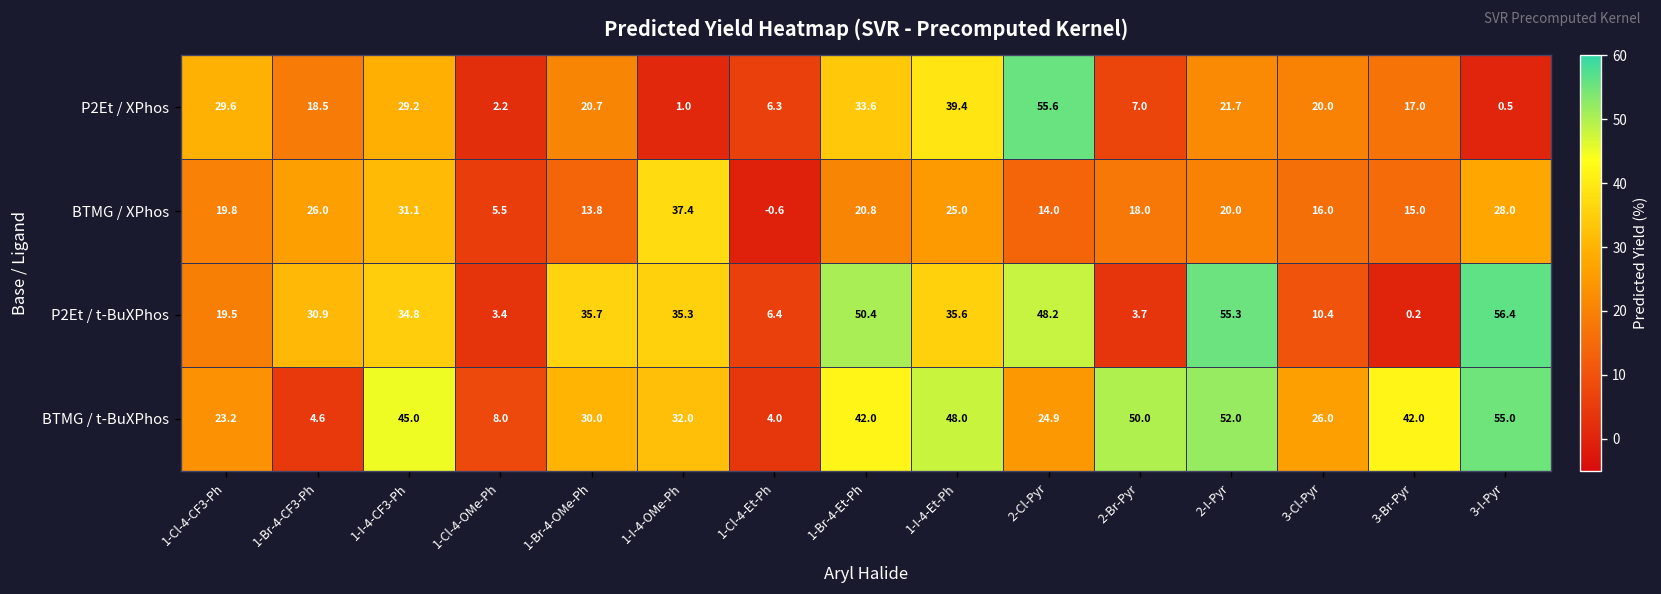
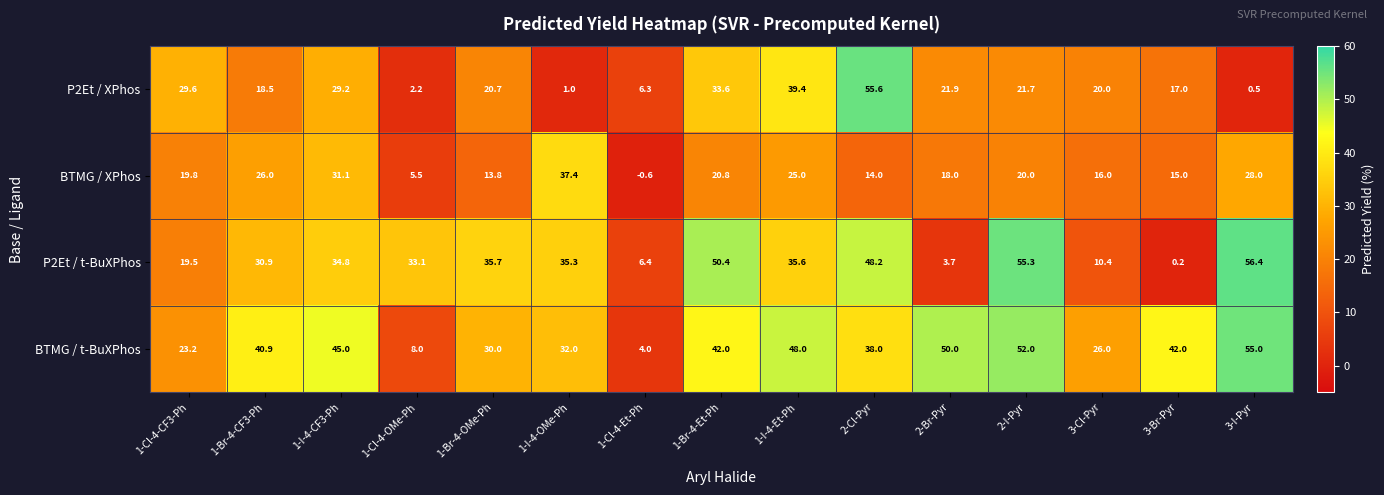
P2Et / XPhos, 2-Br-Pyr: 7.0 -> 21.9
P2Et / t-BuXPhos, 1-Cl-4-OMe-Ph: 3.4 -> 33.1
BTMG / t-BuXPhos, 1-Br-4-CF3-Ph: 4.6 -> 40.9
BTMG / t-BuXPhos, 2-Cl-Pyr: 24.9 -> 38.0
